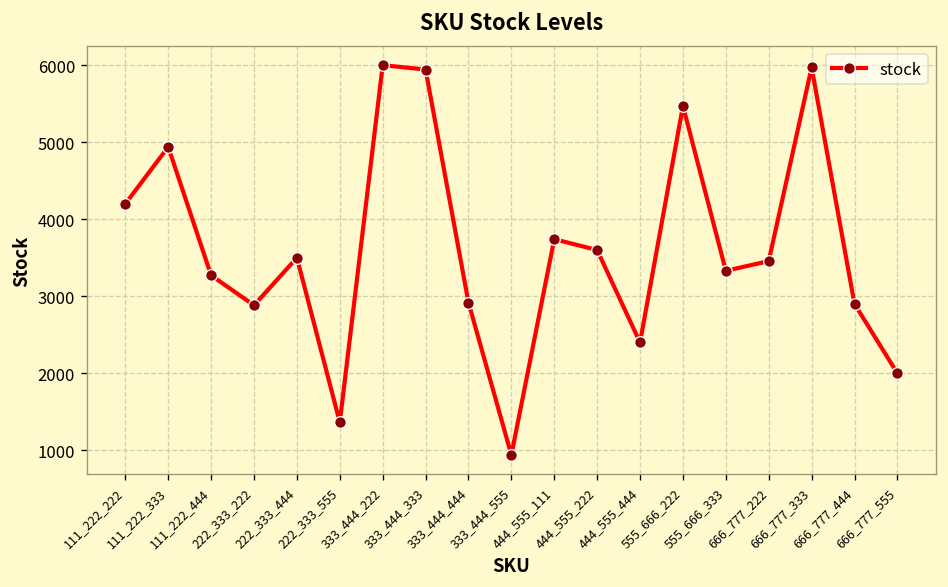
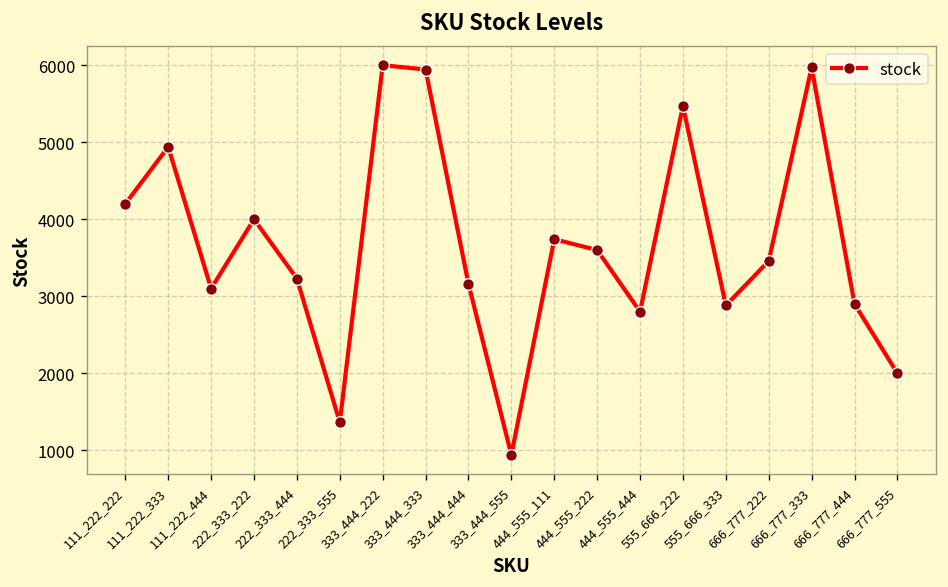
111_222_444: 3300 -> 3100
222_333_222: 2900 -> 4000
222_333_444: 3500 -> 3200
333_444_444: 2900 -> 3200
444_555_444: 2400 -> 2800
555_666_333: 3300 -> 2900
